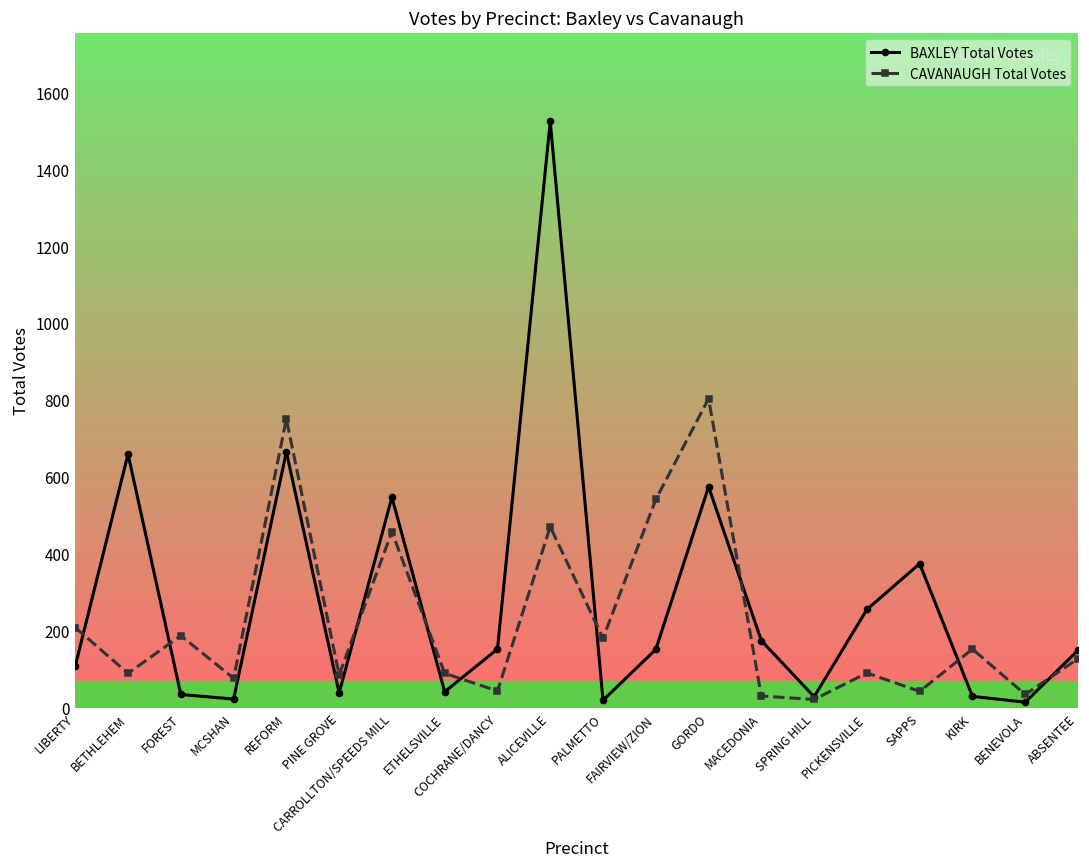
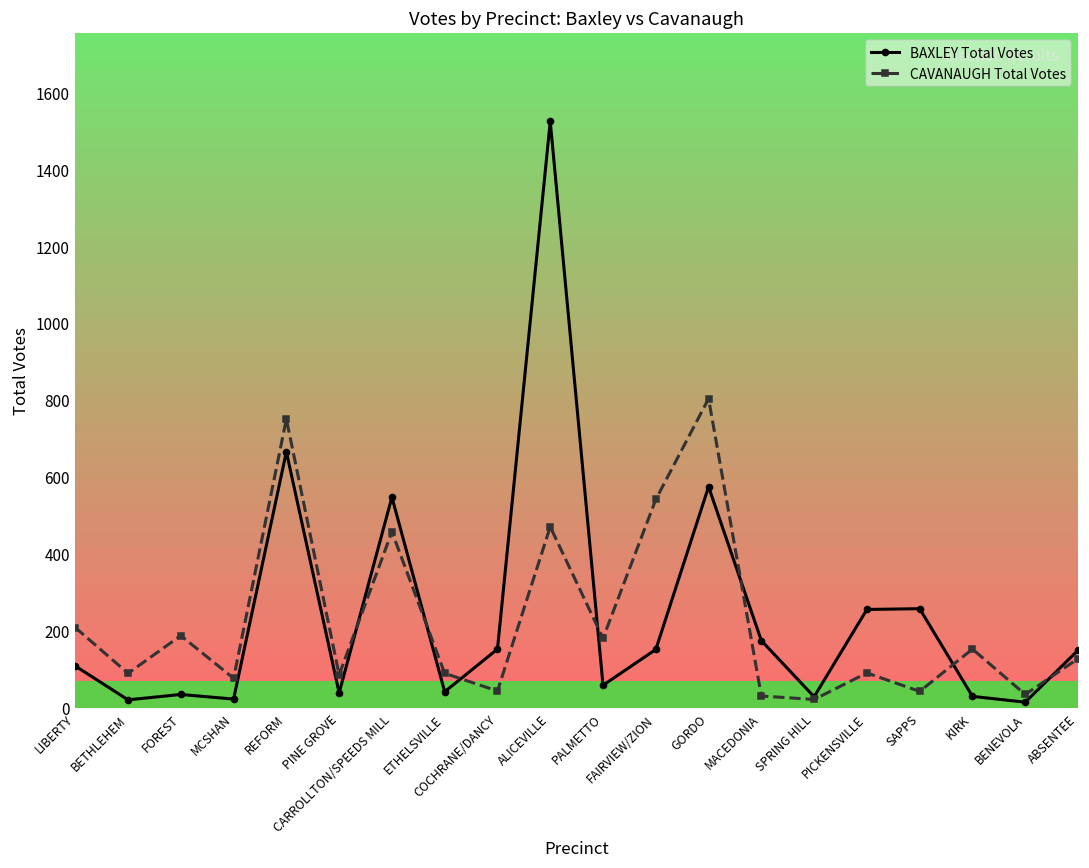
BAXLEY Total Votes, BETHLEHEM: 660 -> 20
BAXLEY Total Votes, PALMETTO: 20 -> 60
BAXLEY Total Votes, SAPPS: 370 -> 260
